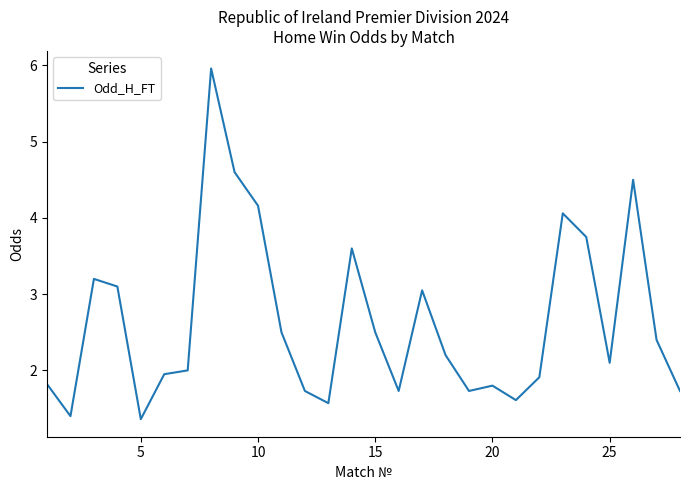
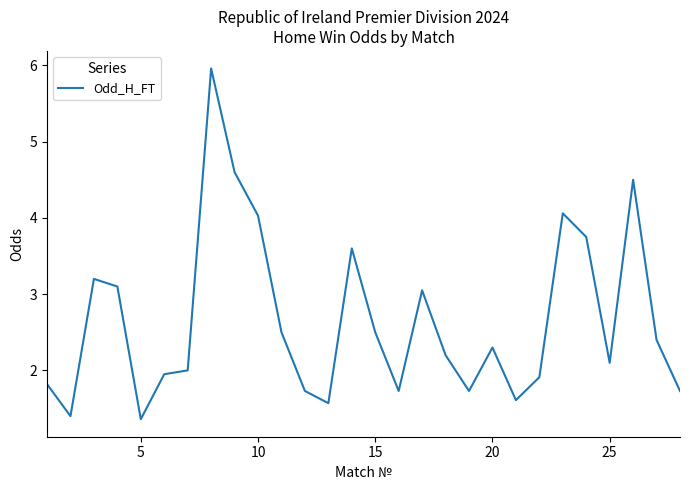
10: 4.2 -> 4.0
20: 1.8 -> 2.3
